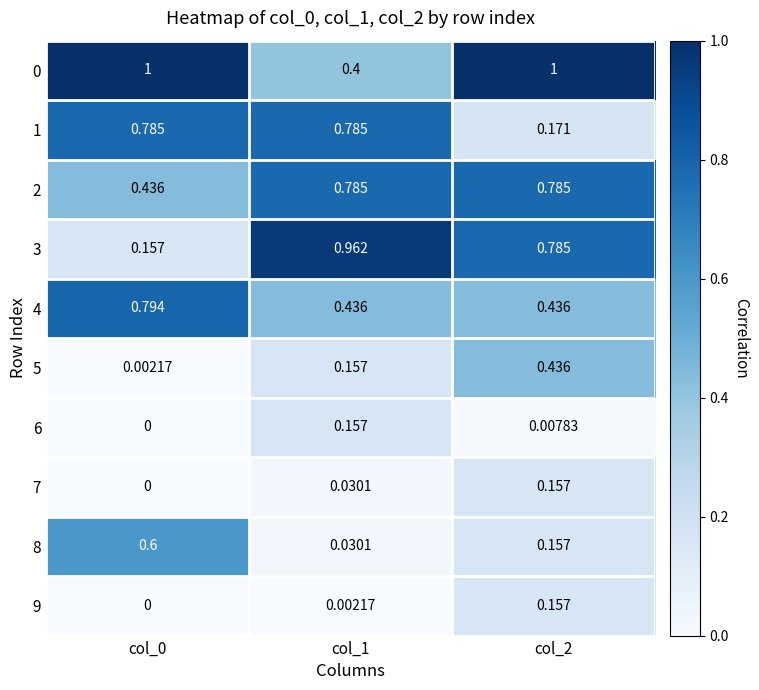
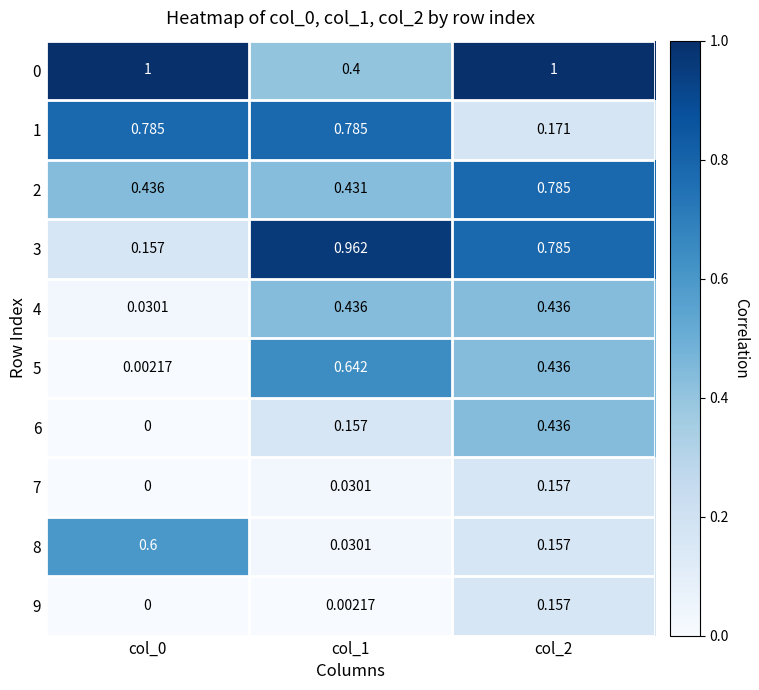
2, col_1: 0.785 -> 0.431
4, col_0: 0.794 -> 0.0301
5, col_1: 0.157 -> 0.642
6, col_2: 0.00783 -> 0.436
